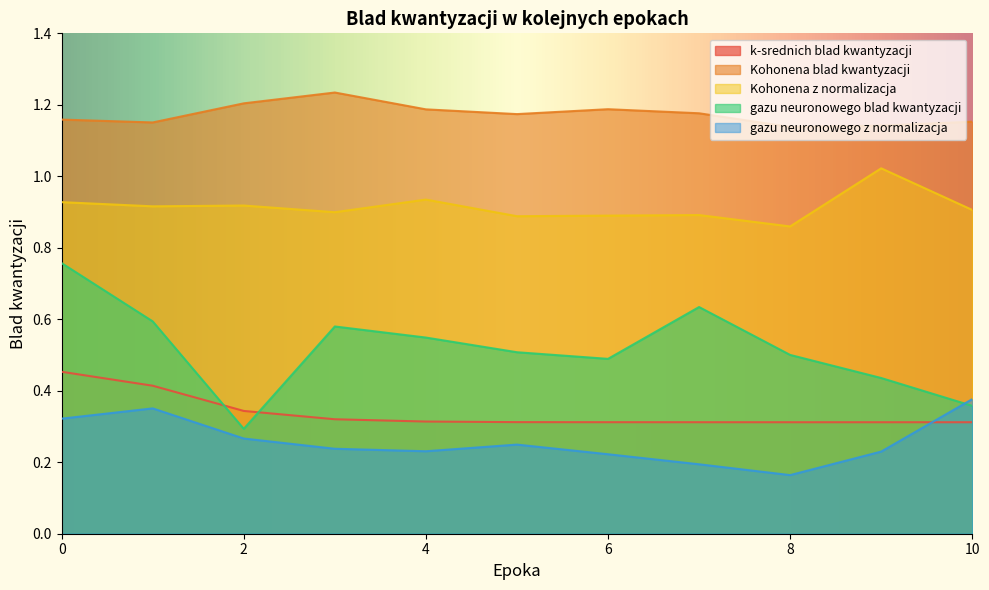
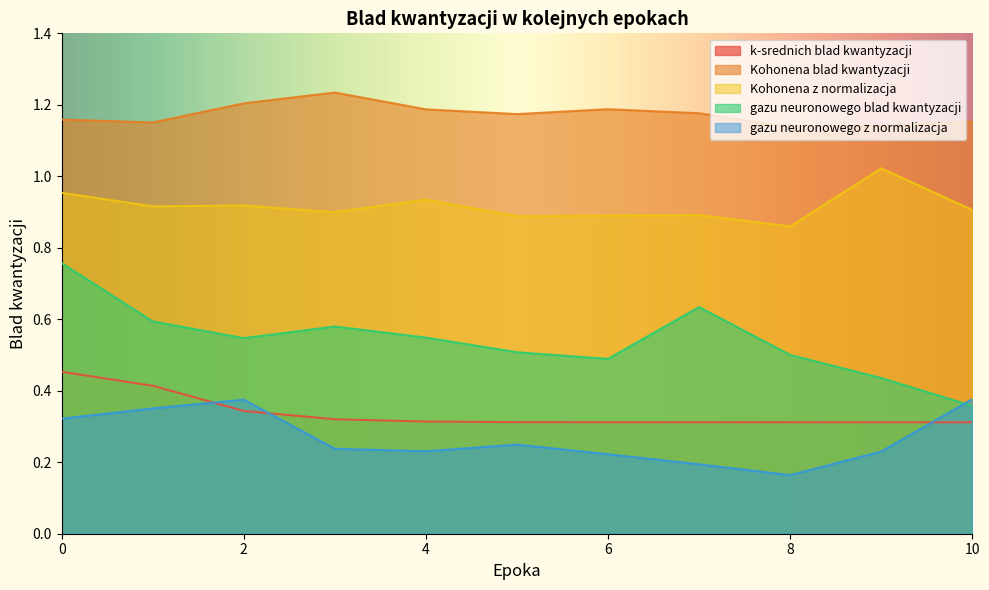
Kohonena z normalizacja, 0: 0.93 -> 0.95
gazu neuronowego blad kwantyzacji, 2: 0.29 -> 0.55
gazu neuronowego z normalizacja, 2: 0.27 -> 0.37
